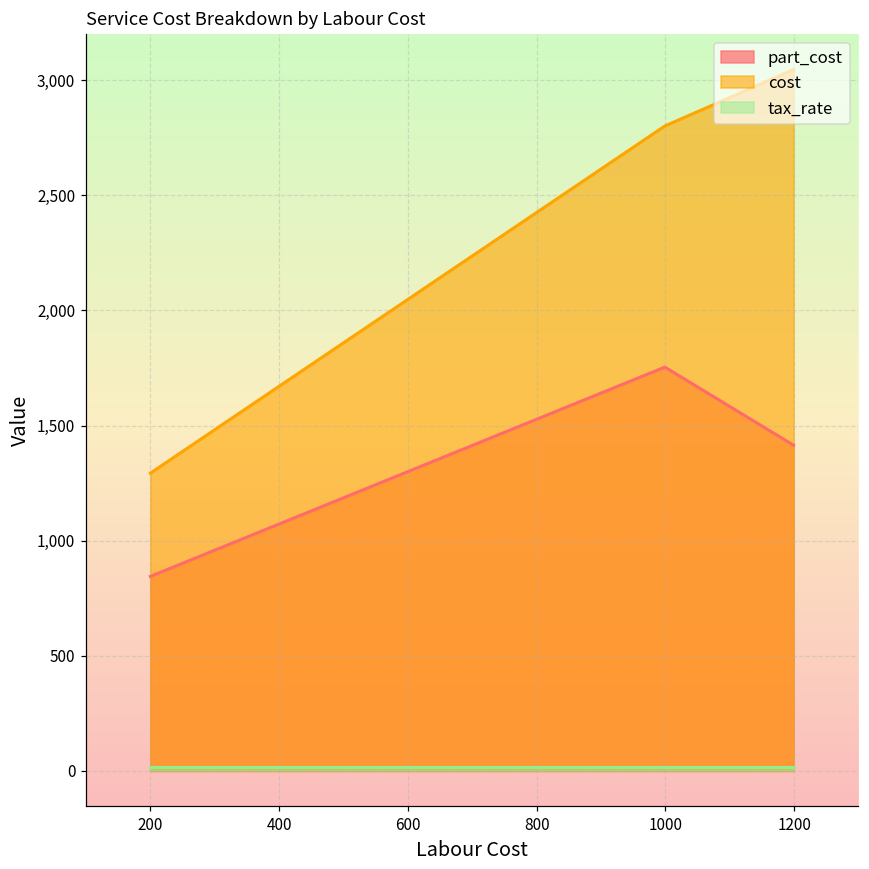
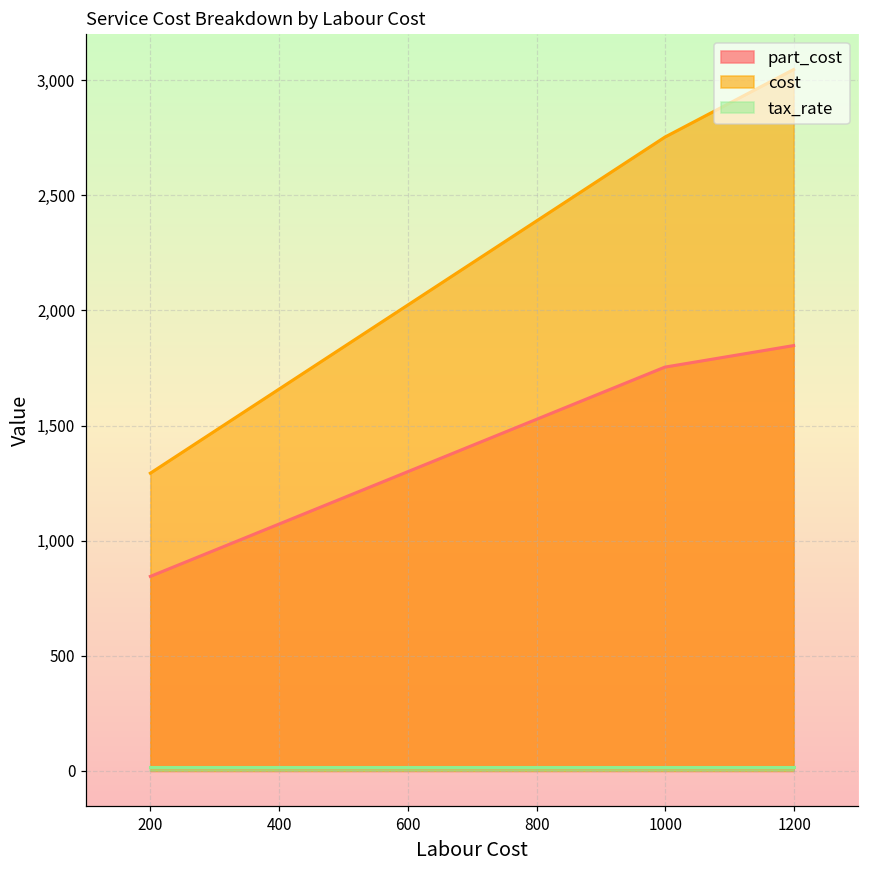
cost, 1000: 2,800 -> 2,750
part_cost, 1200: 1,410 -> 1,850
